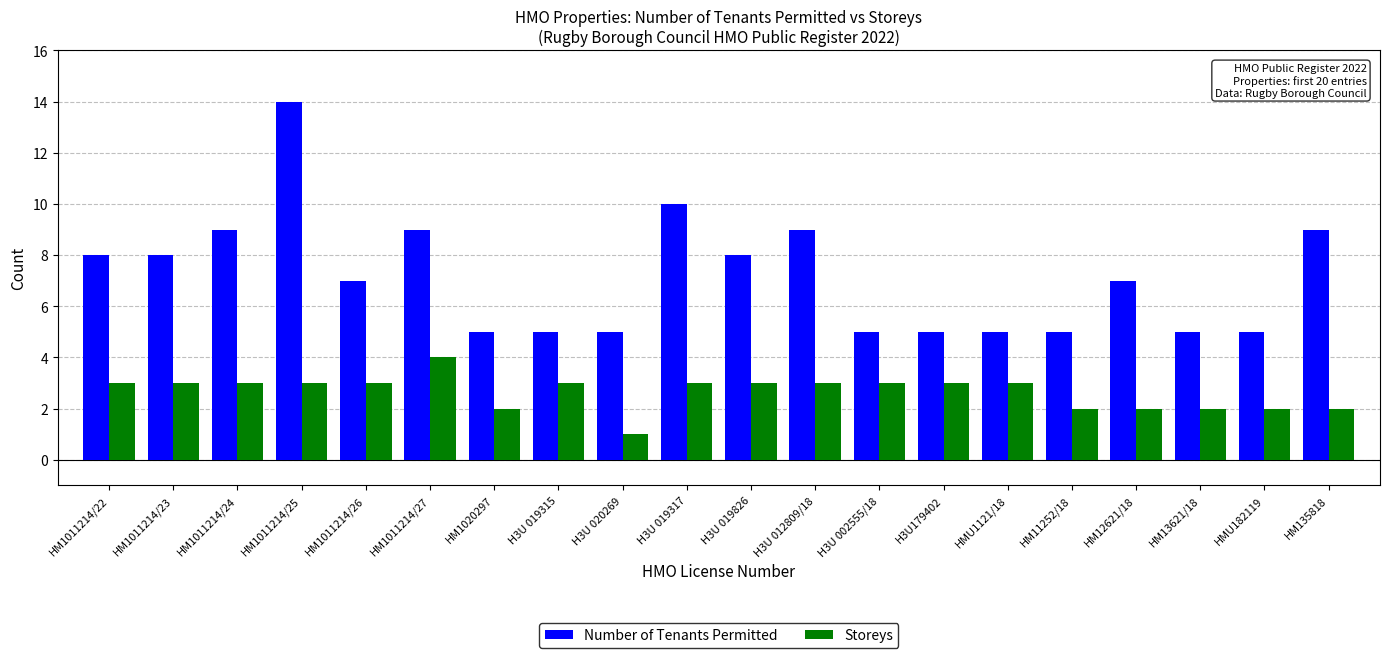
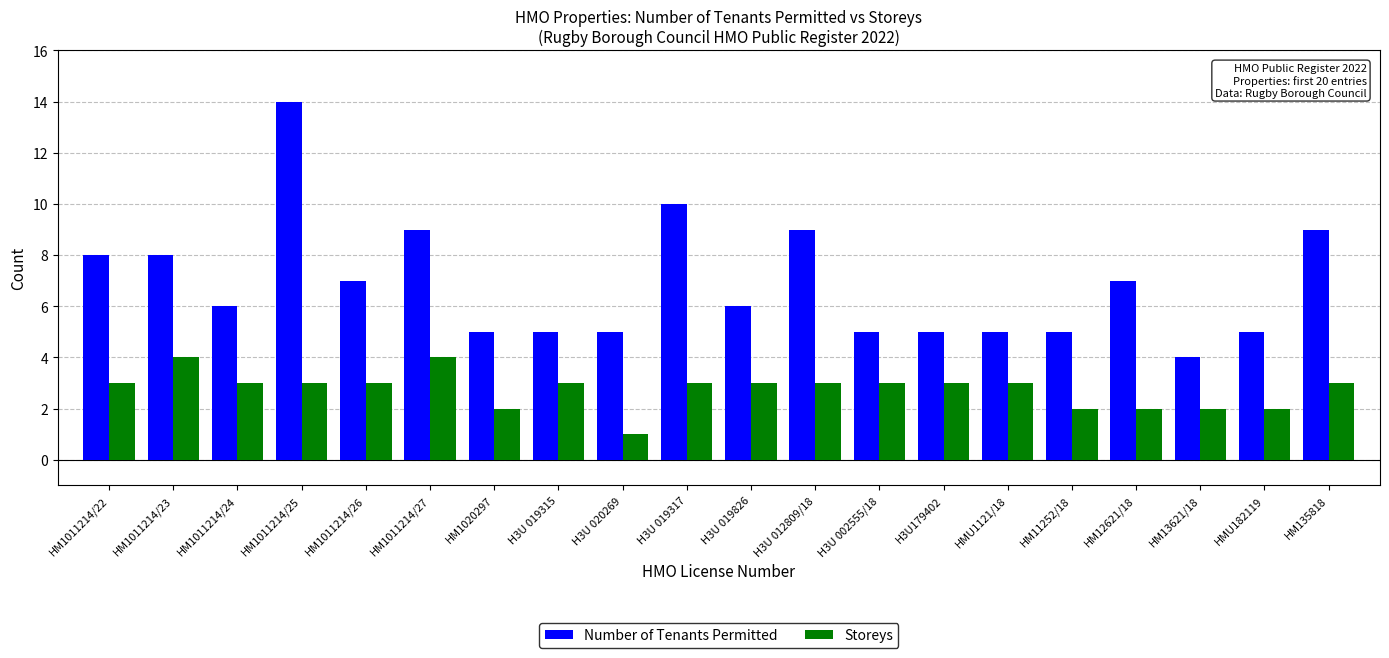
Storeys, HM1011214/23: 3 -> 4
Number of Tenants Permitted, HM1011214/24: 9 -> 6
Number of Tenants Permitted, H3U 019826: 8 -> 6
Number of Tenants Permitted, HM13621/18: 5 -> 4
Storeys, HM135818: 2 -> 3
